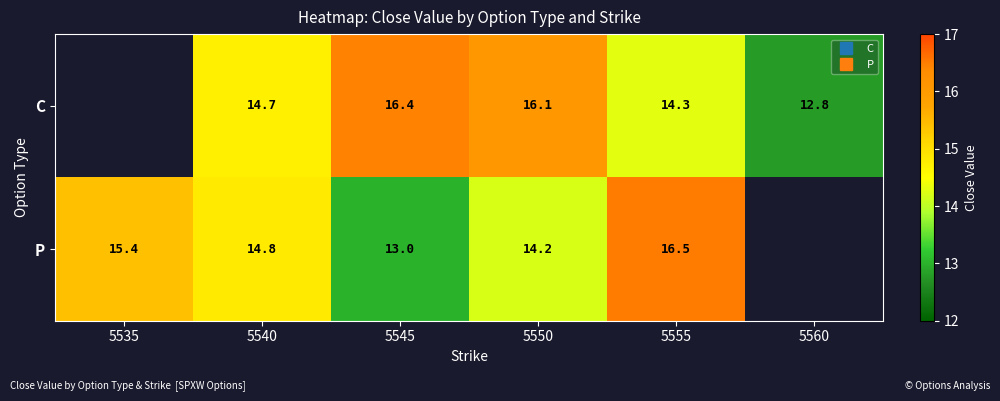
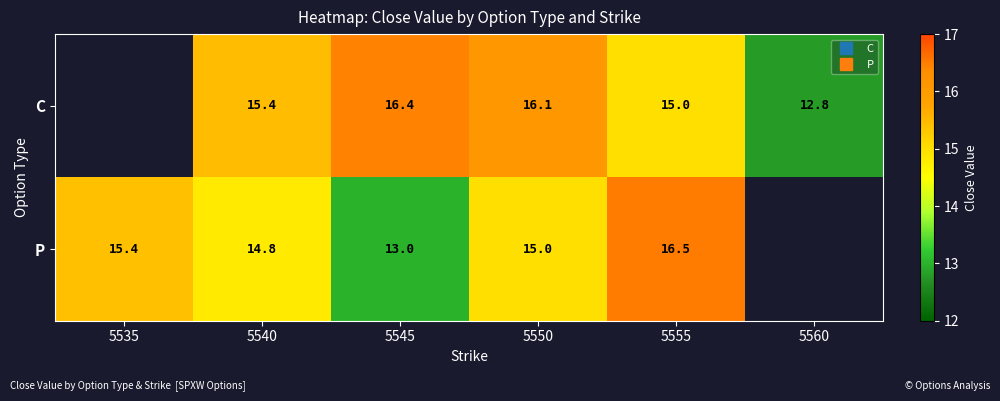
C, 5540: 14.7 -> 15.4
C, 5555: 14.3 -> 15.0
P, 5550: 14.2 -> 15.0
